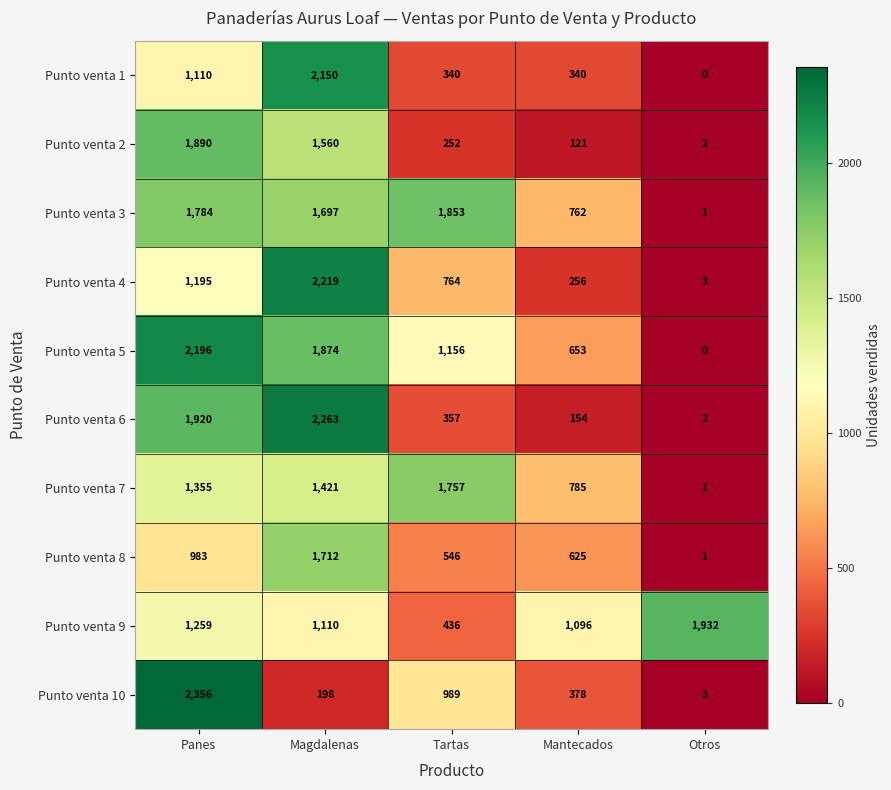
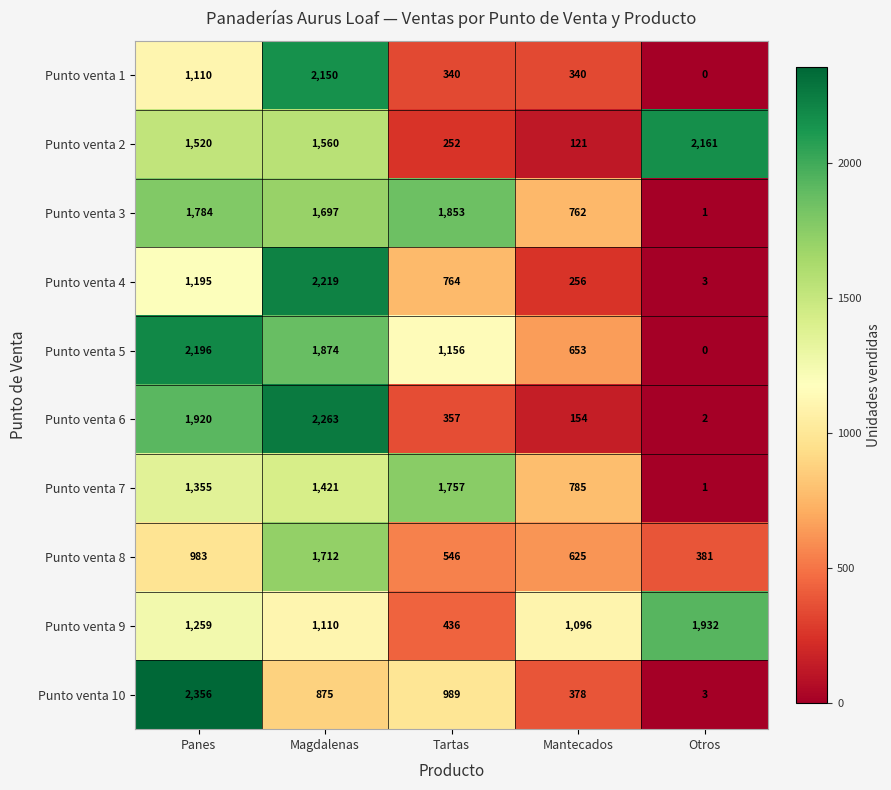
Punto venta 2, Panes: 1,890 -> 1,520
Punto venta 2, Otros: 2 -> 2,161
Punto venta 8, Otros: 1 -> 381
Punto venta 10, Magdalenas: 198 -> 875
